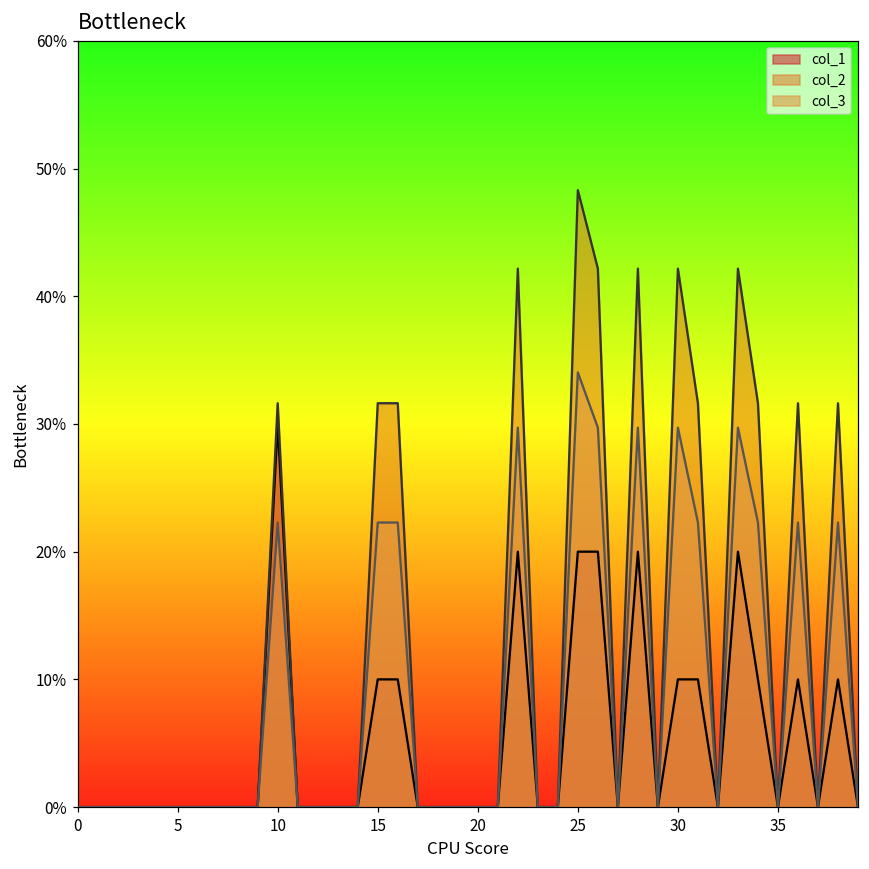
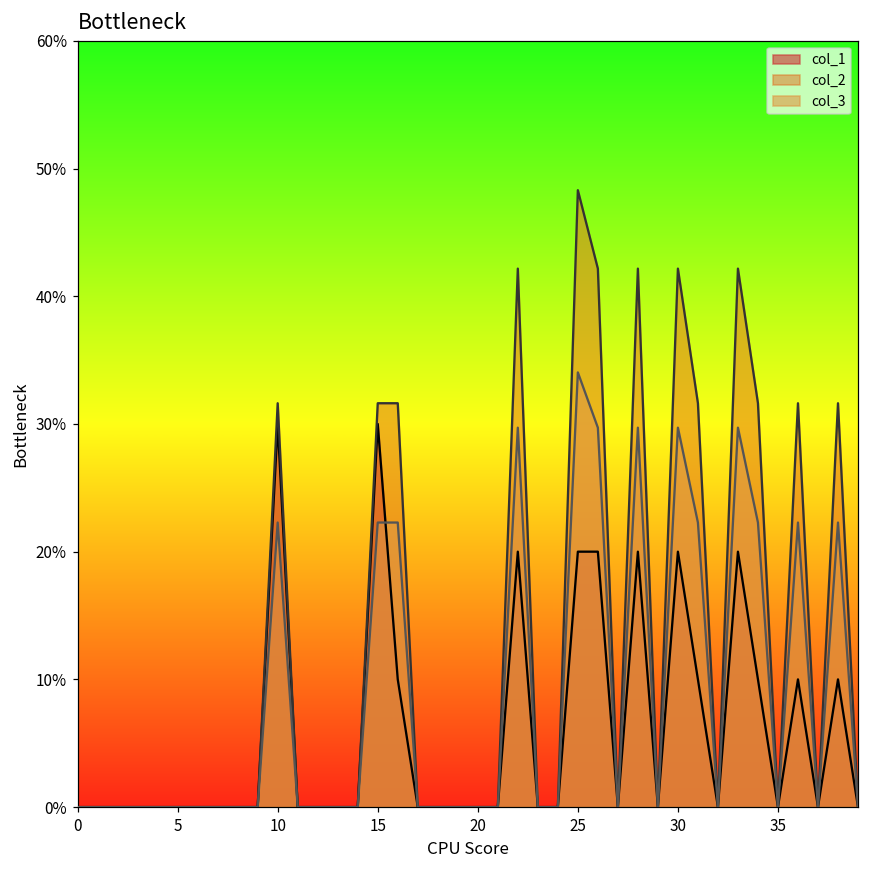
col_1, 15: 10.0% -> 30.0%
col_1, 30: 10.0% -> 20.0%
